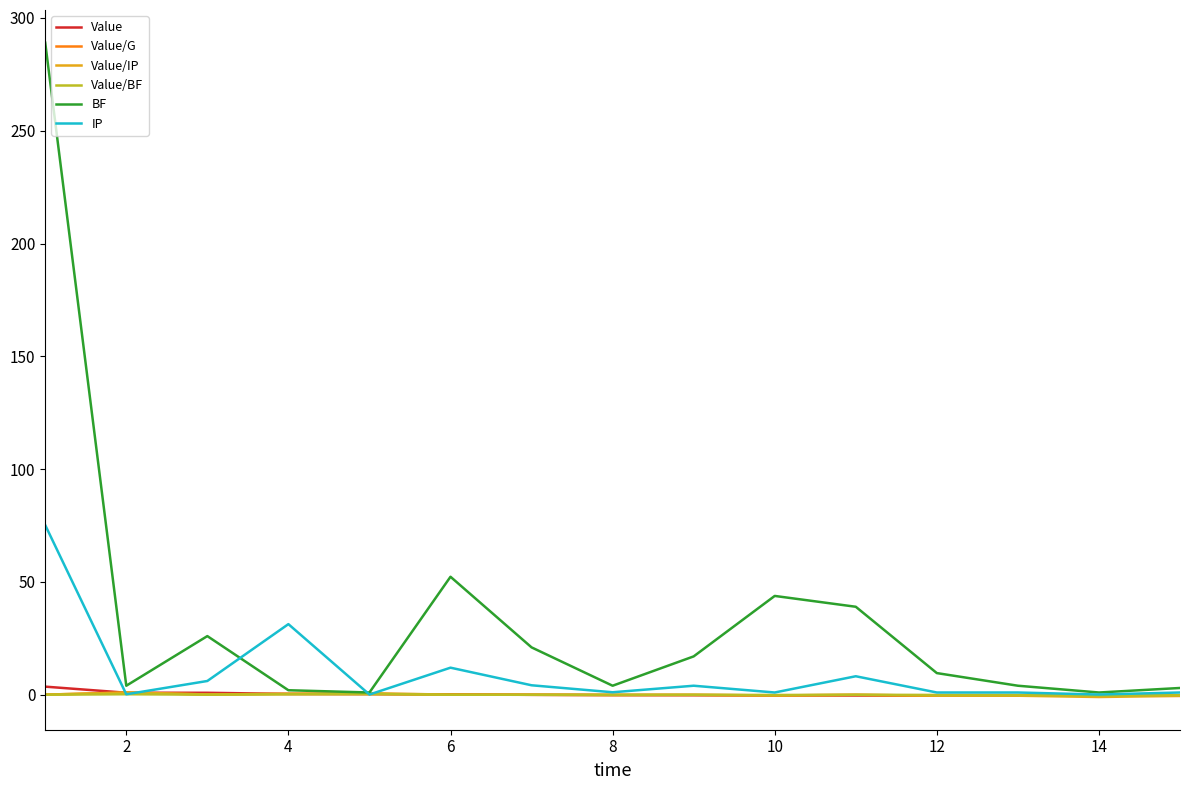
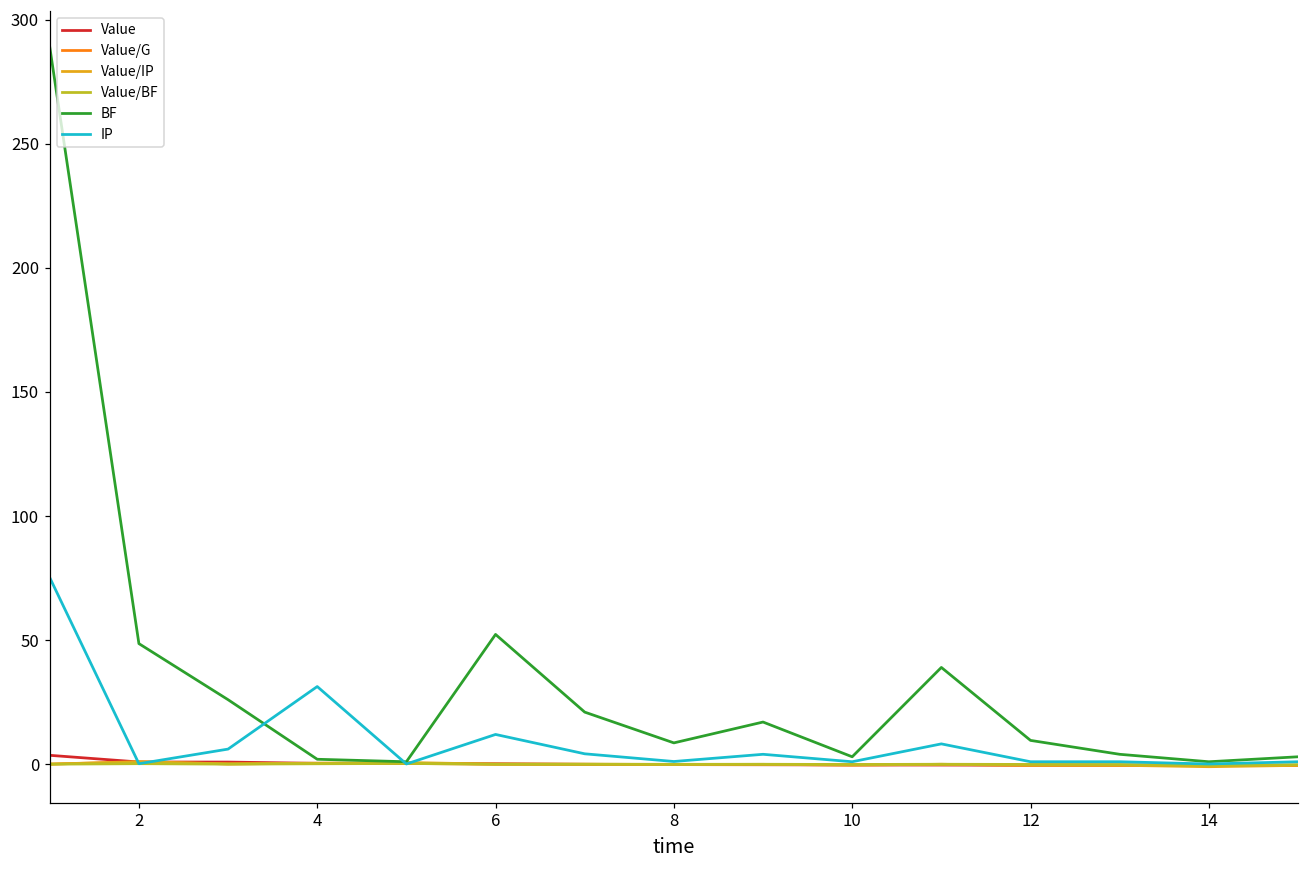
BF, 2: 4 -> 49
BF, 8: 4 -> 9
BF, 10: 44 -> 3
